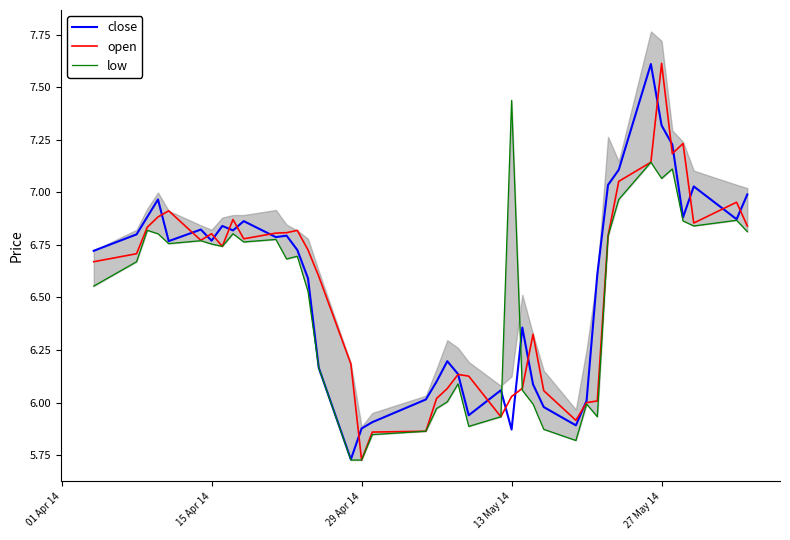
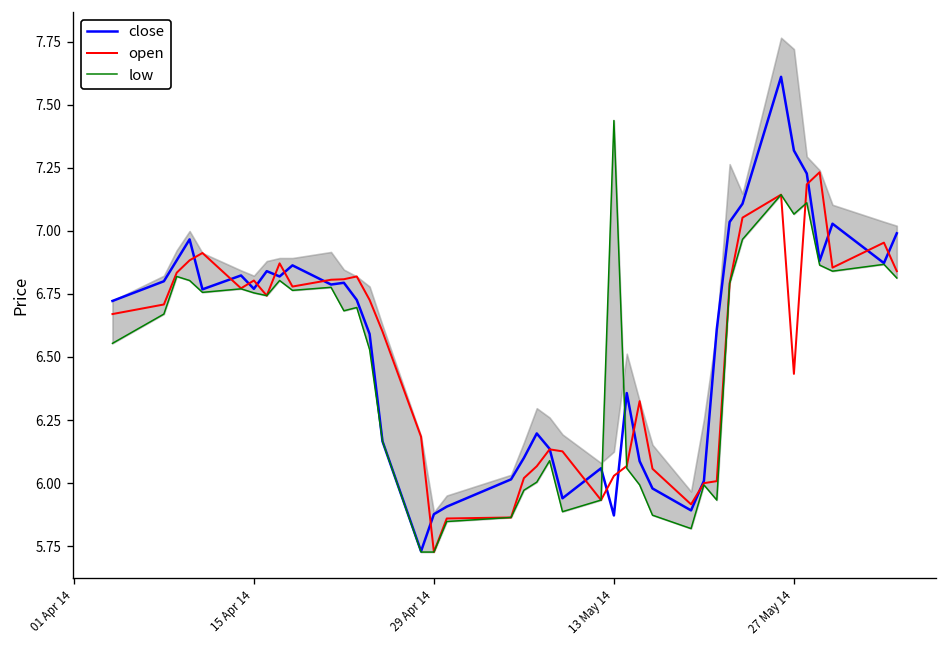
open, 27 May 14: 7.61 -> 6.43
